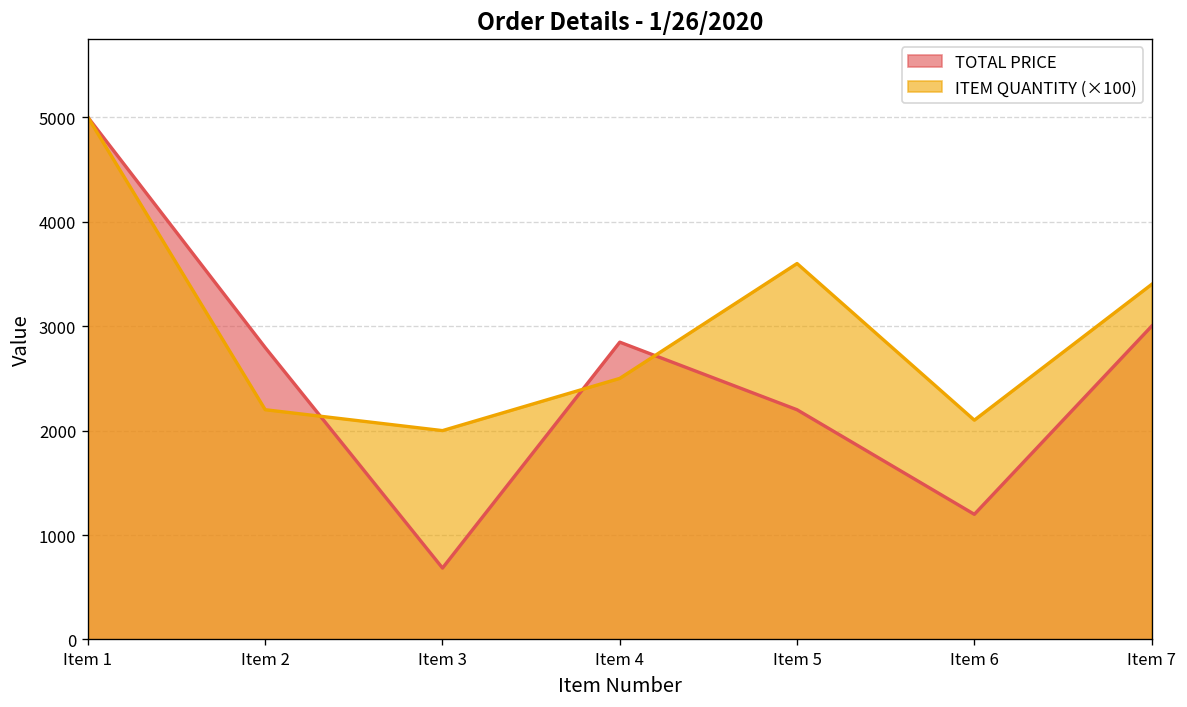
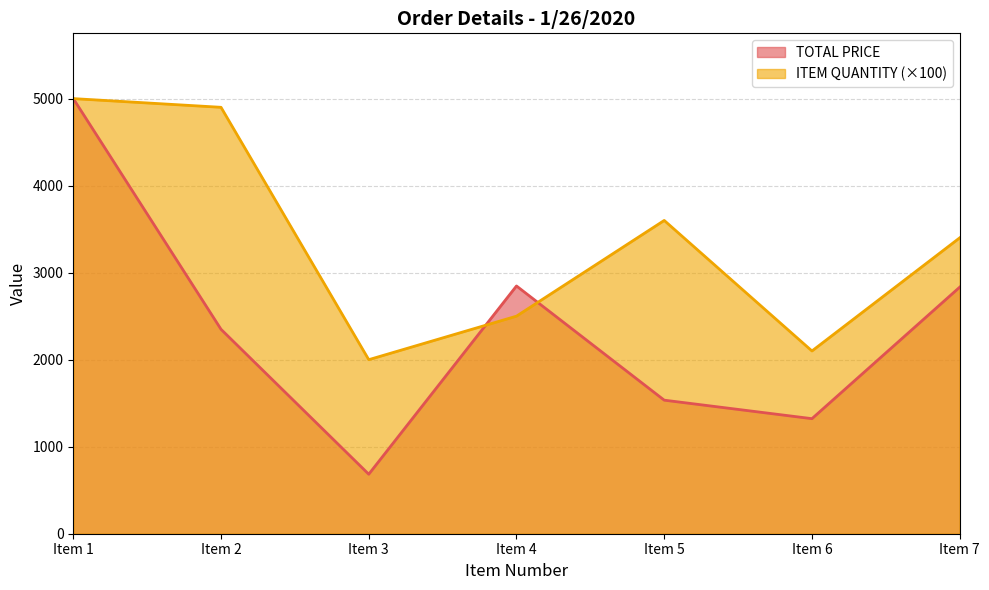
TOTAL PRICE, Item 2: 2800 -> 2300
ITEM QUANTITY (×100), Item 2: 2200 -> 4900
TOTAL PRICE, Item 5: 2200 -> 1500
TOTAL PRICE, Item 6: 1200 -> 1300
TOTAL PRICE, Item 7: 3000 -> 2800
